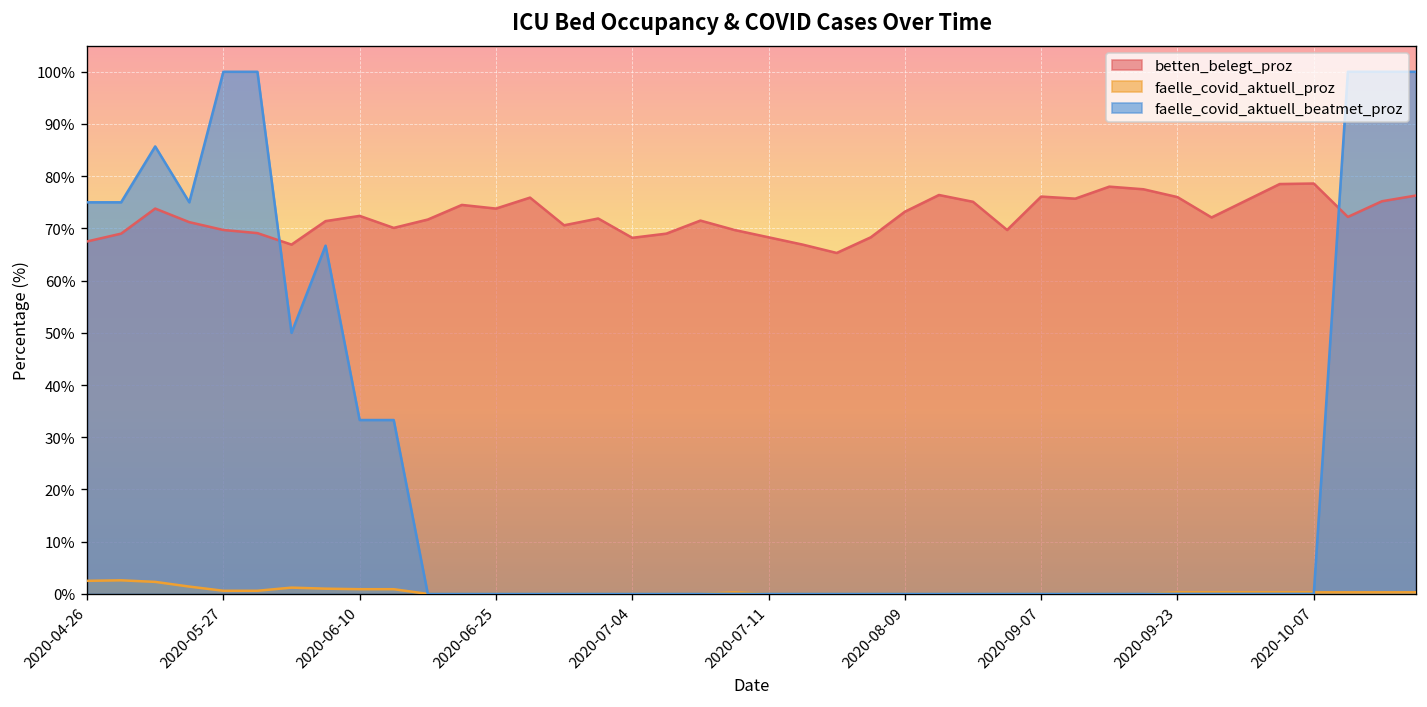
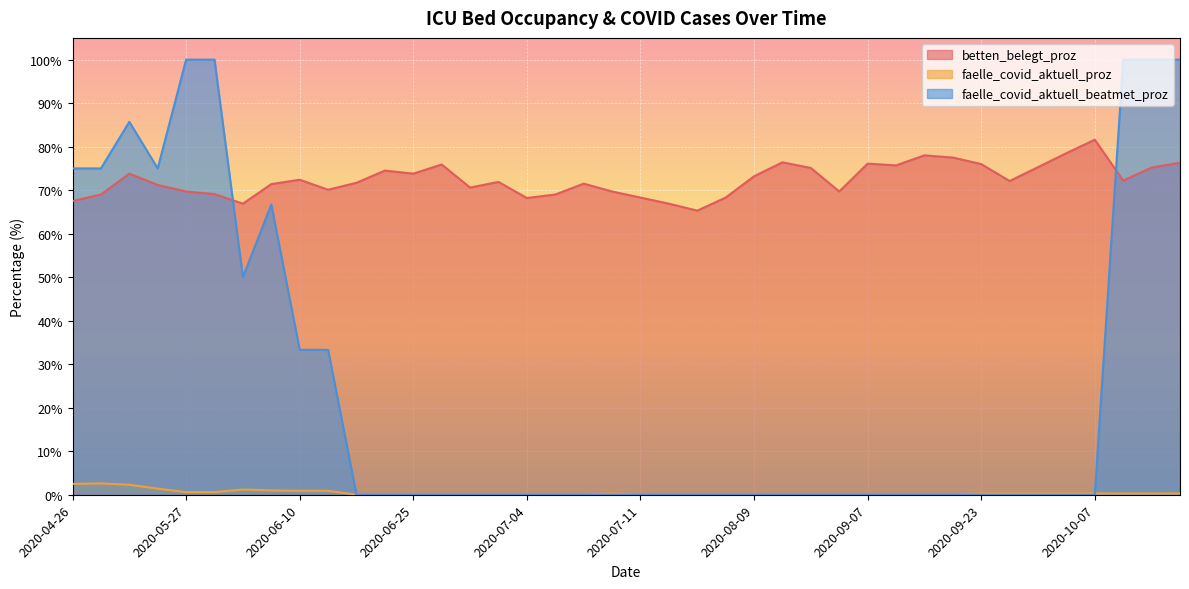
betten_belegt_proz, 2020-10-07: 79% -> 82%
